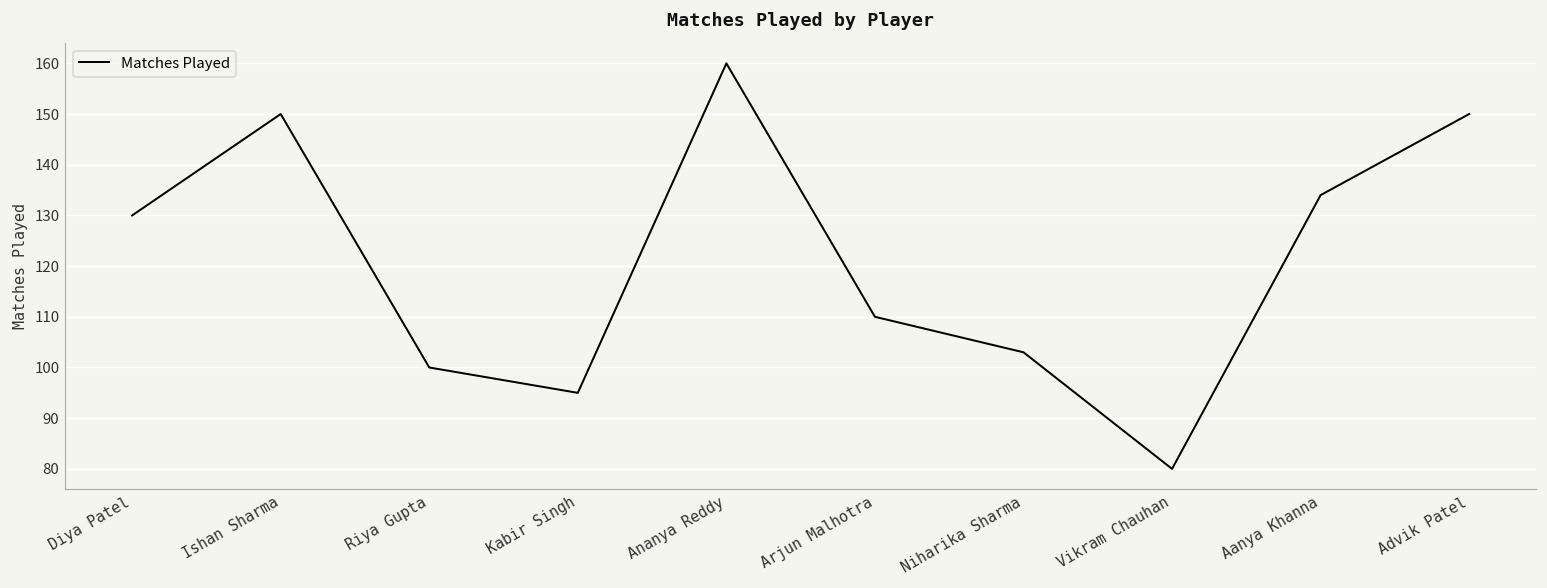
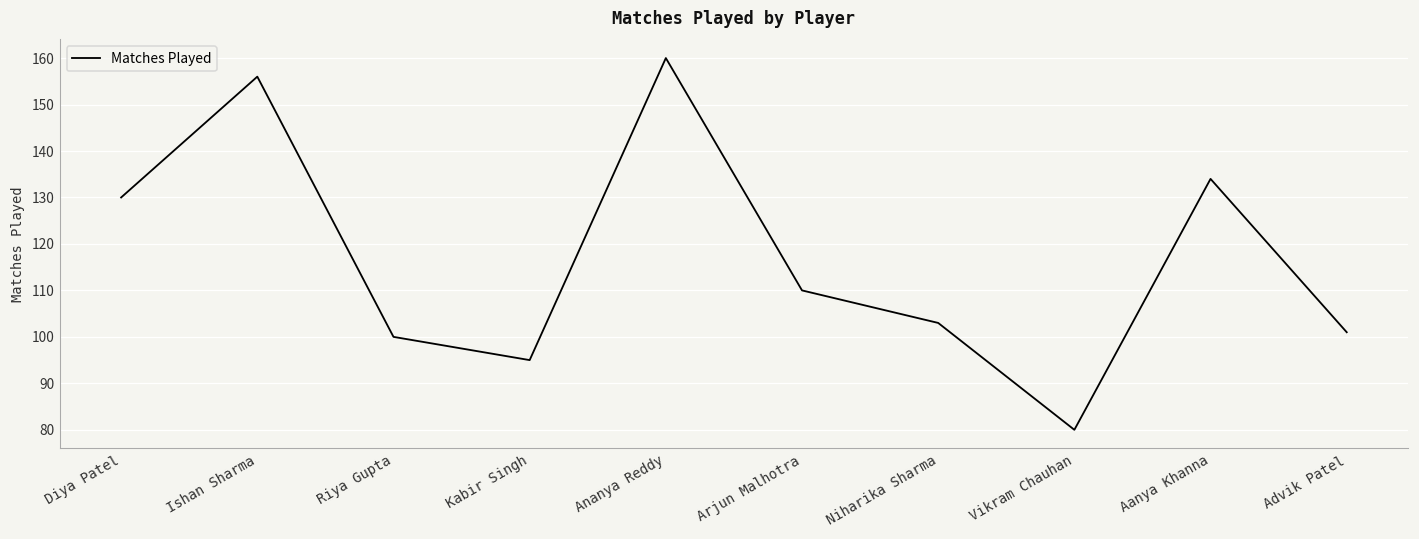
Ishan Sharma: 150 -> 156
Advik Patel: 150 -> 101
